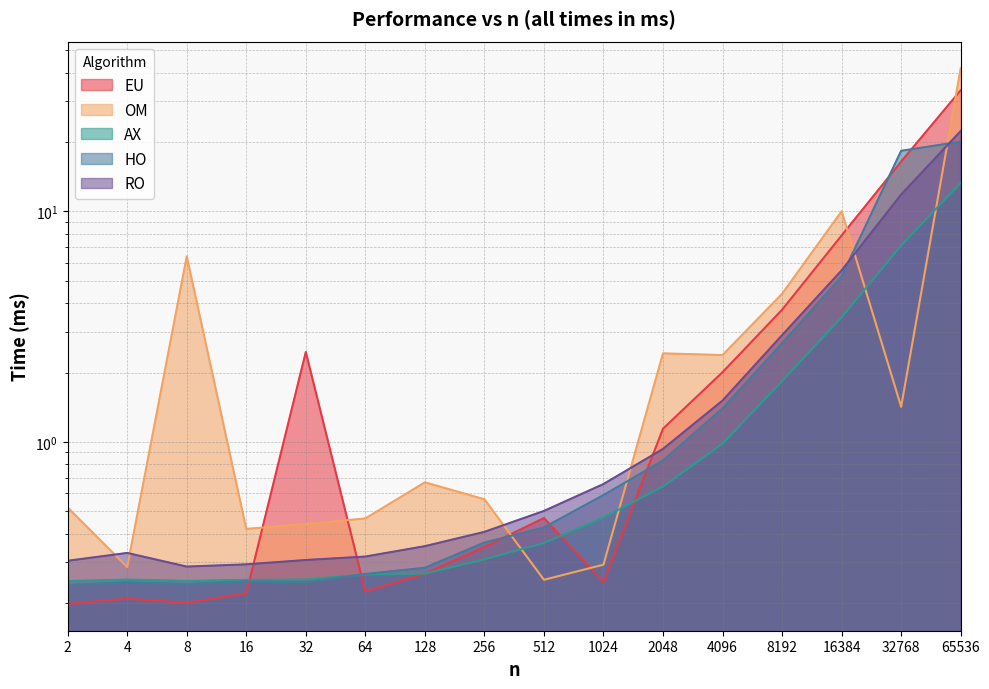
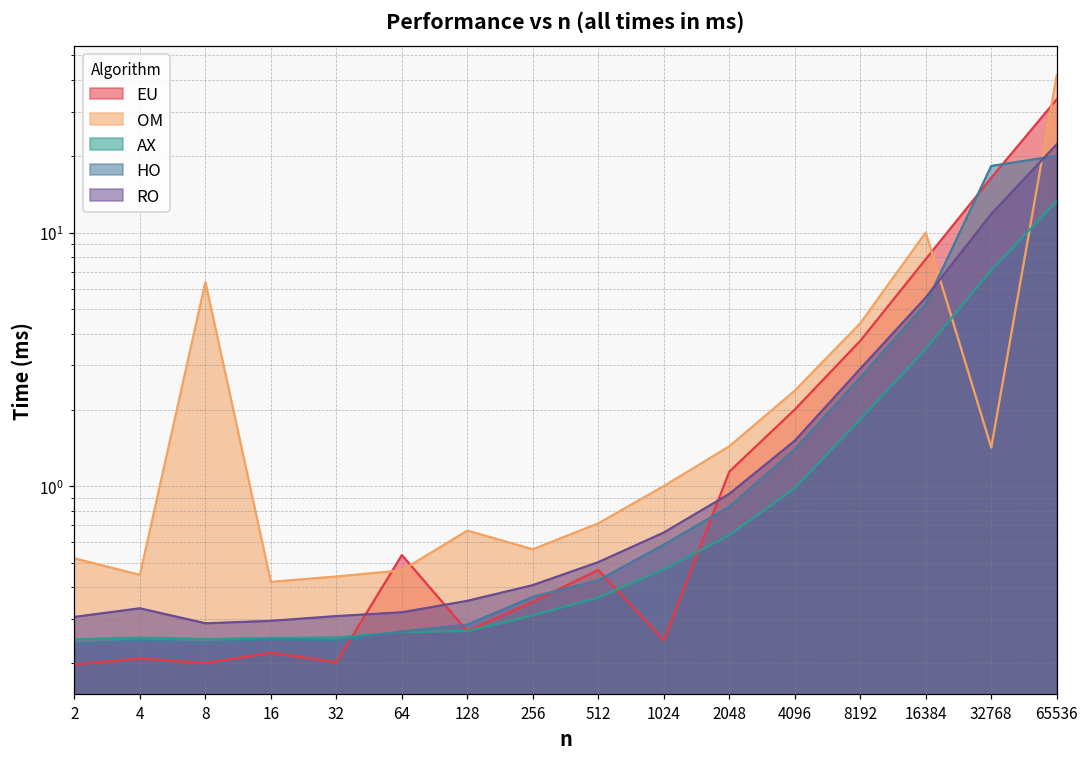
OM, 4: 0.29 -> 0.45
EU, 32: 2.5 -> 0.20
EU, 64: 0.22 -> 0.54
OM, 512: 0.25 -> 0.71
OM, 1024: 0.29 -> 1.0
OM, 2048: 2.4 -> 1.4
